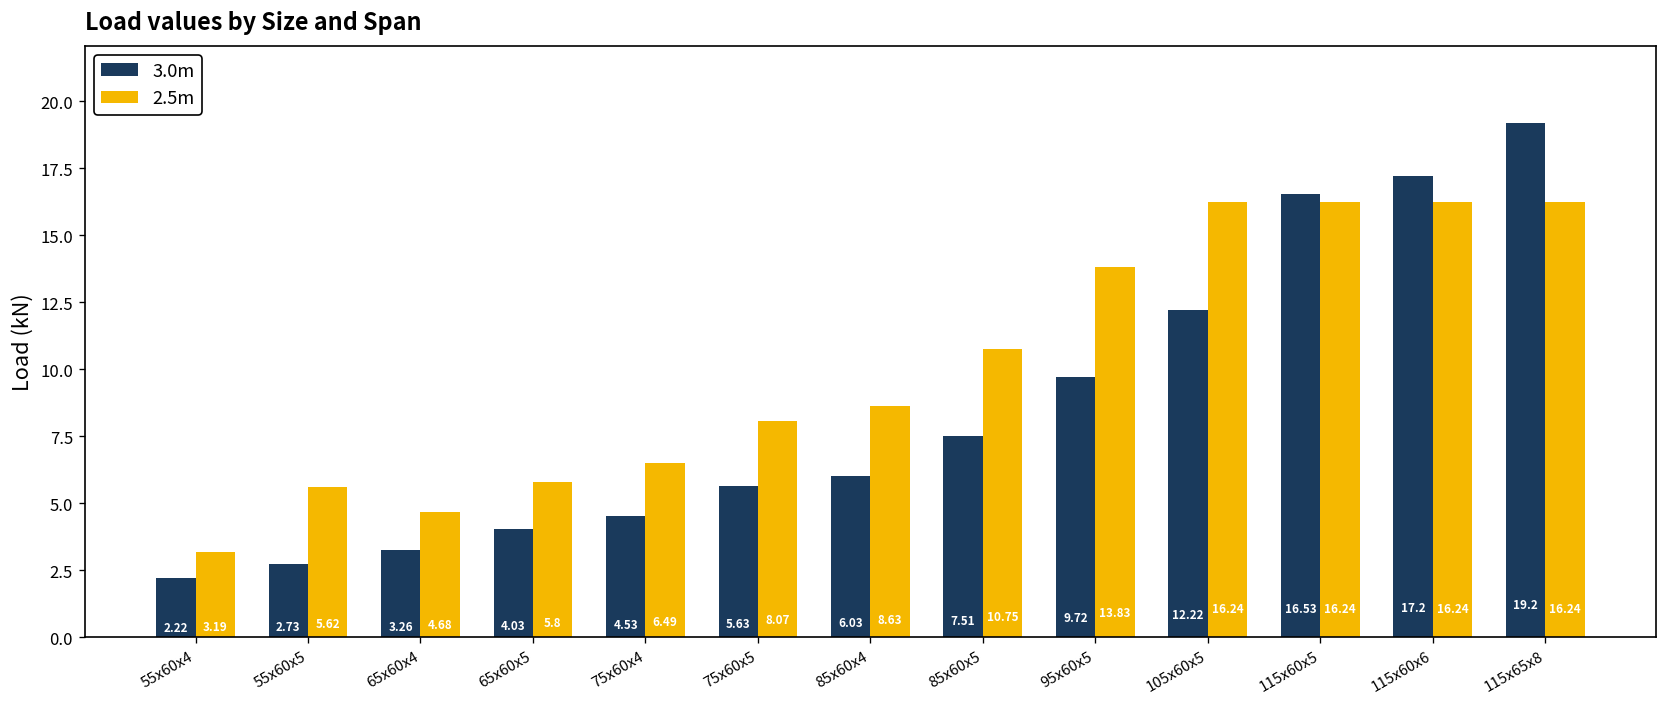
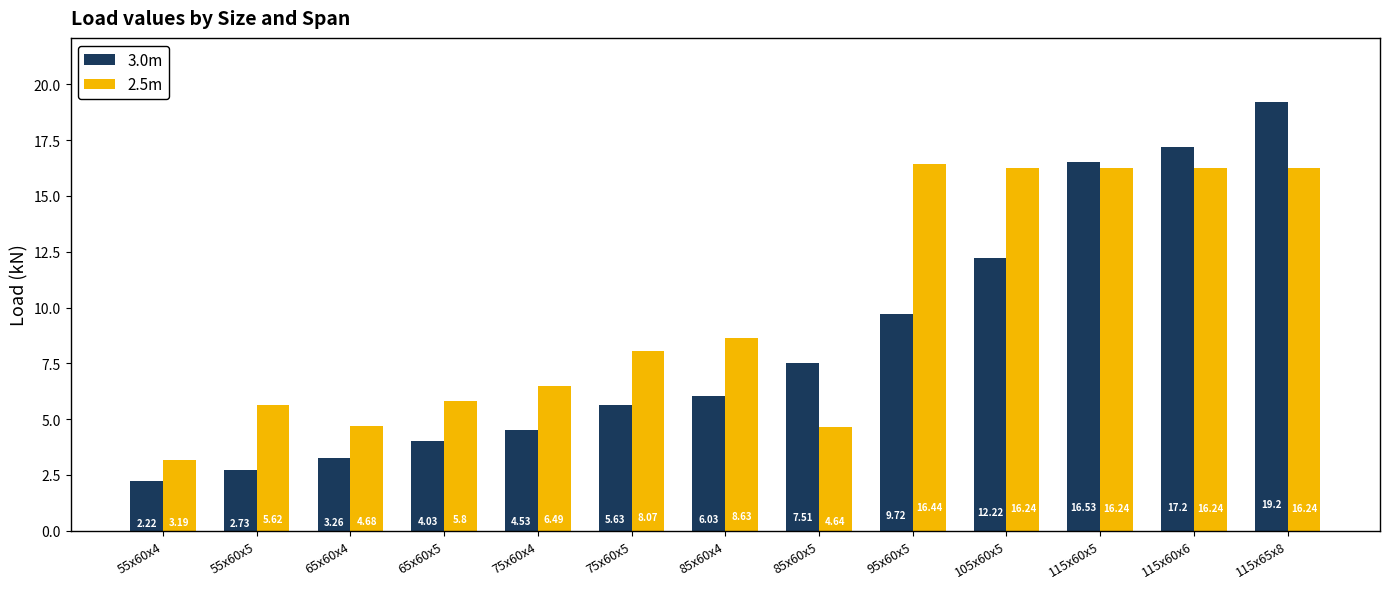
2.5m, 85x60x5: 10.75 -> 4.64
2.5m, 95x60x5: 13.83 -> 16.44
